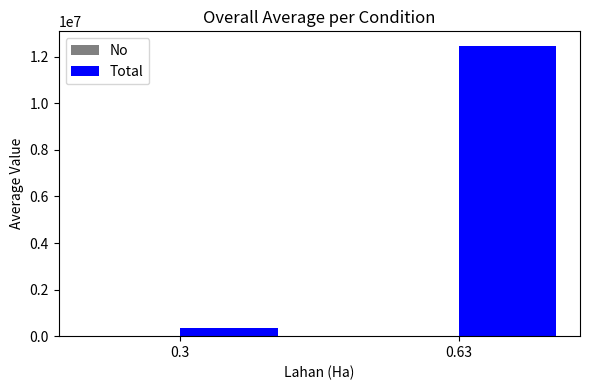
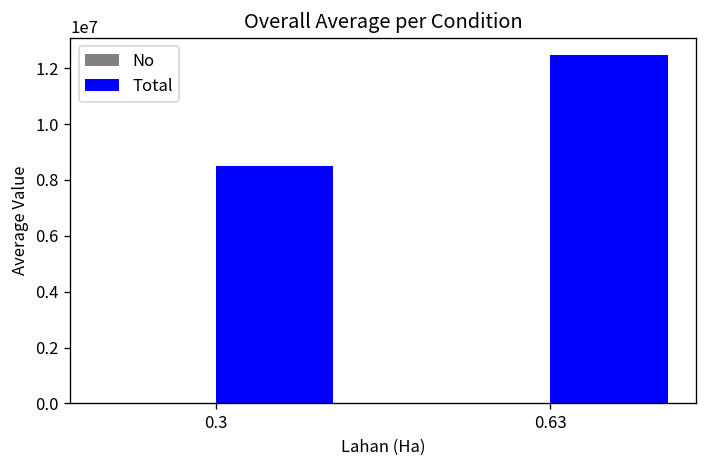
Total, 0.3: 400000 -> 8500000
